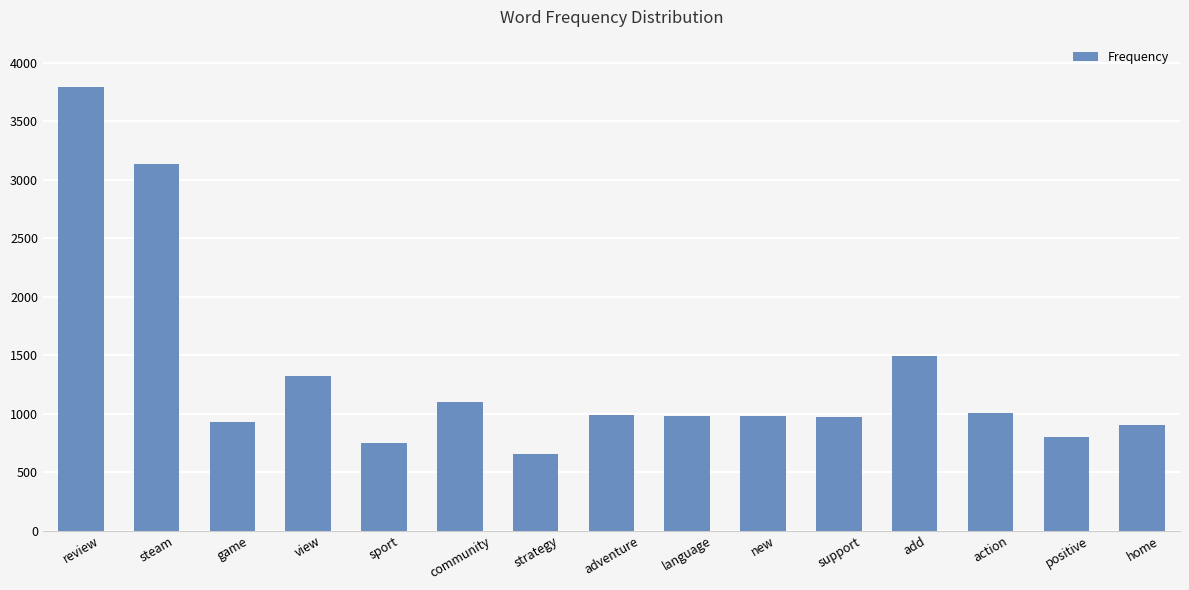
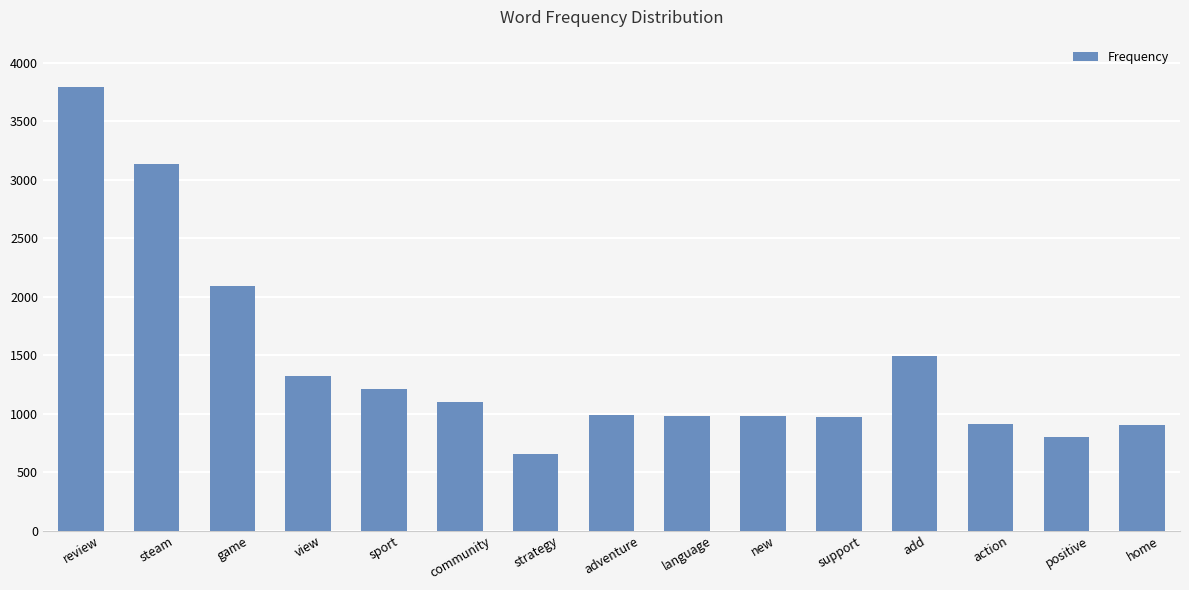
game: 930 -> 2090
sport: 750 -> 1210
action: 1000 -> 910
